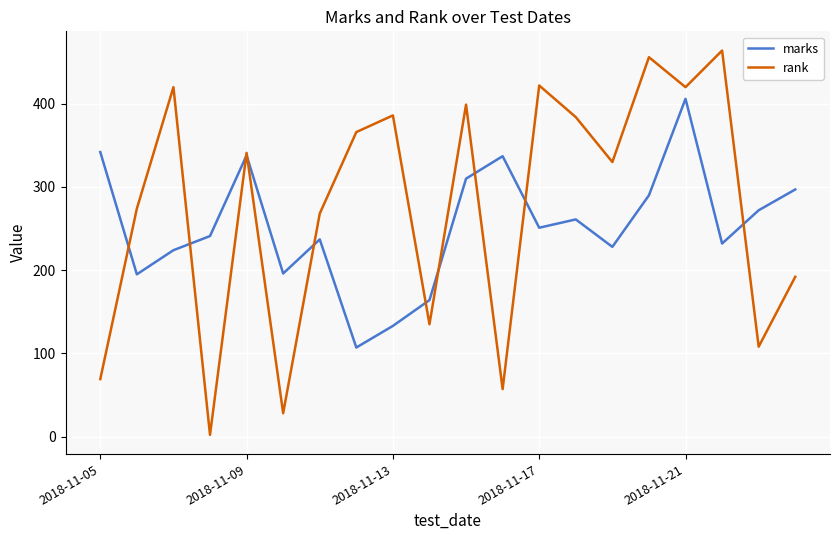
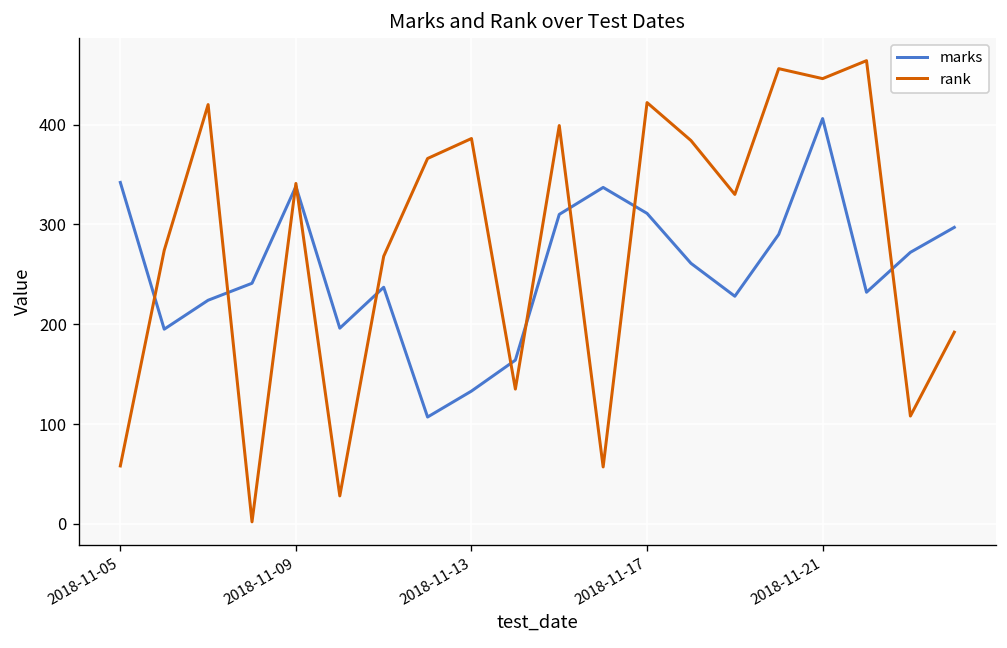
rank, 2018-11-05: 70 -> 60
marks, 2018-11-17: 250 -> 310
rank, 2018-11-21: 420 -> 450
